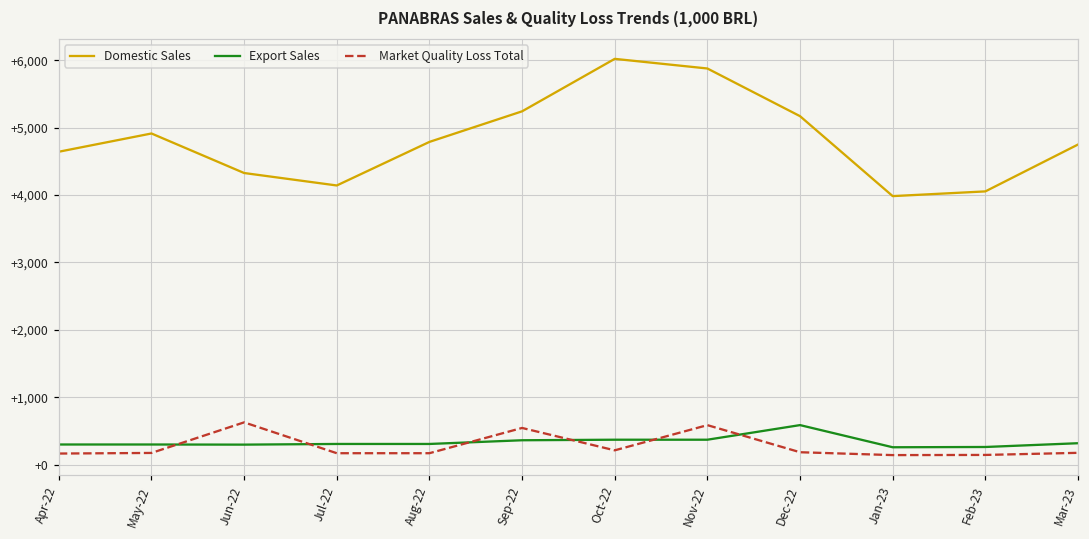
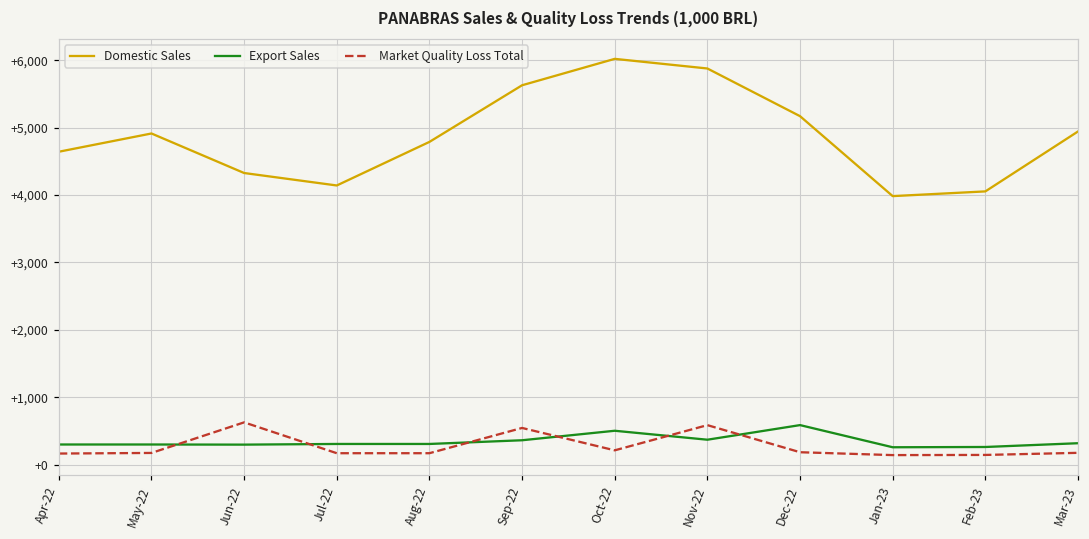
Domestic Sales, Sep-22: +5,200 -> +5,600
Export Sales, Oct-22: +400 -> +500
Domestic Sales, Mar-23: +4,800 -> +4,900
